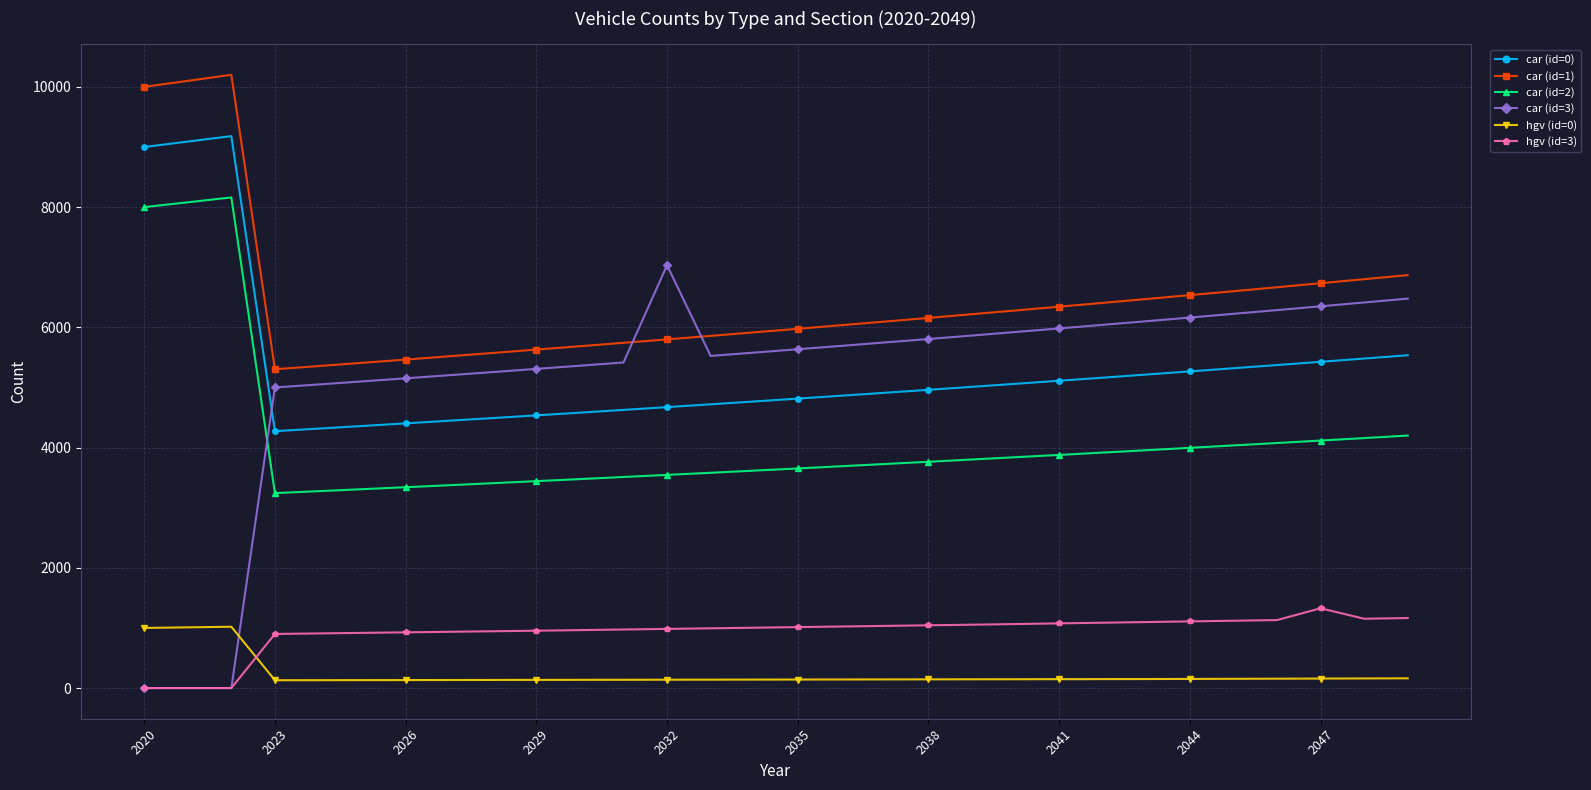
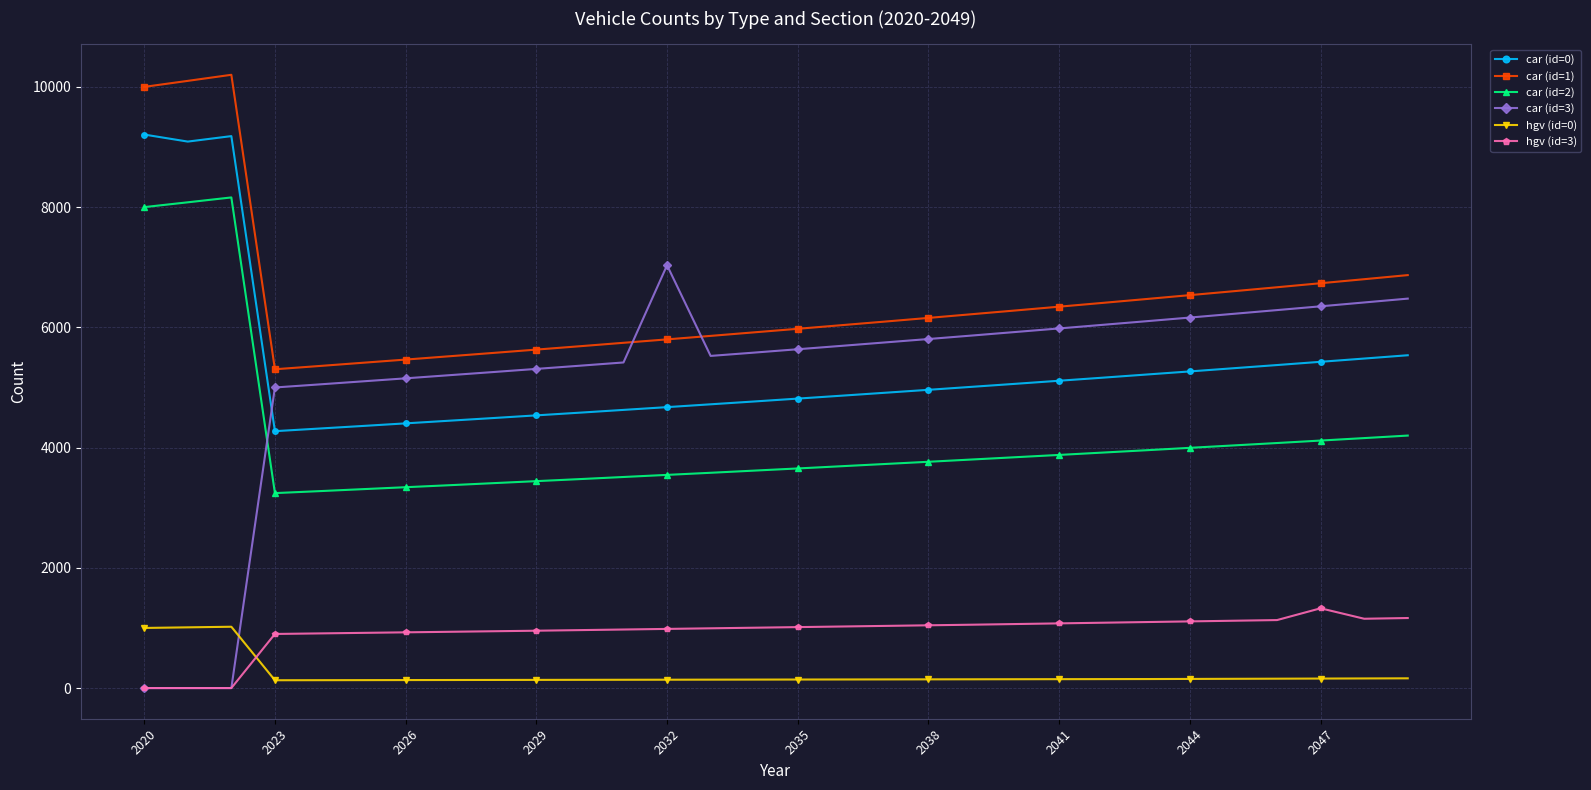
car (id=0), 2020: 9000 -> 9200
